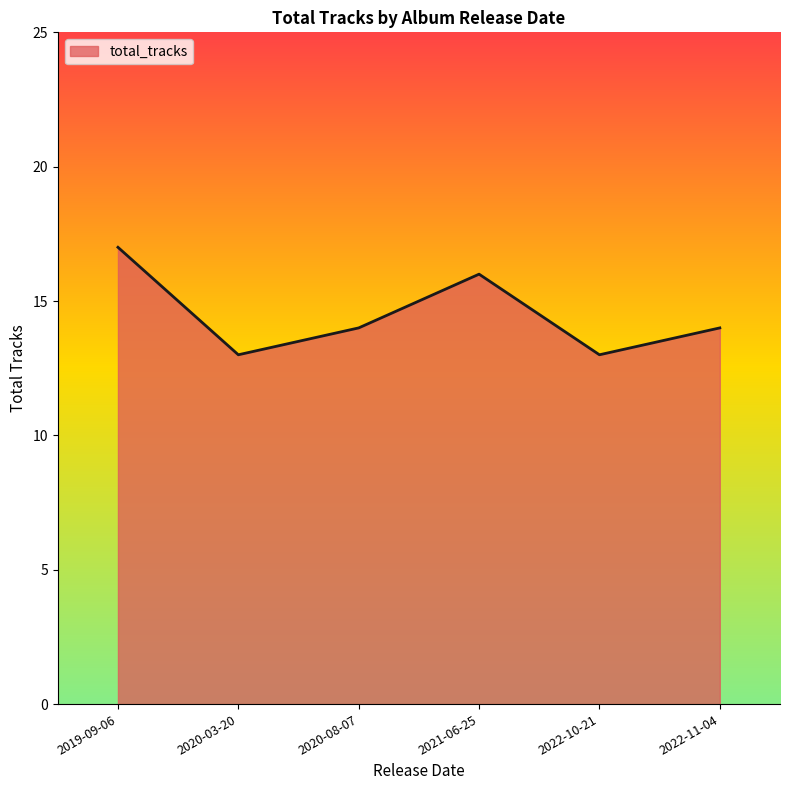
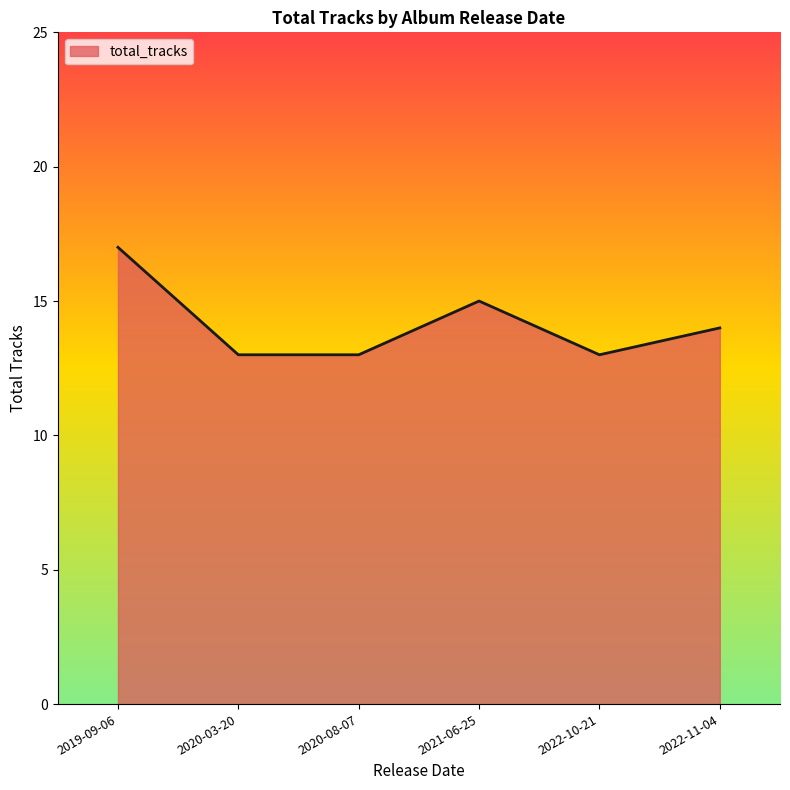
2020-08-07: 14 -> 13
2021-06-25: 16 -> 15
